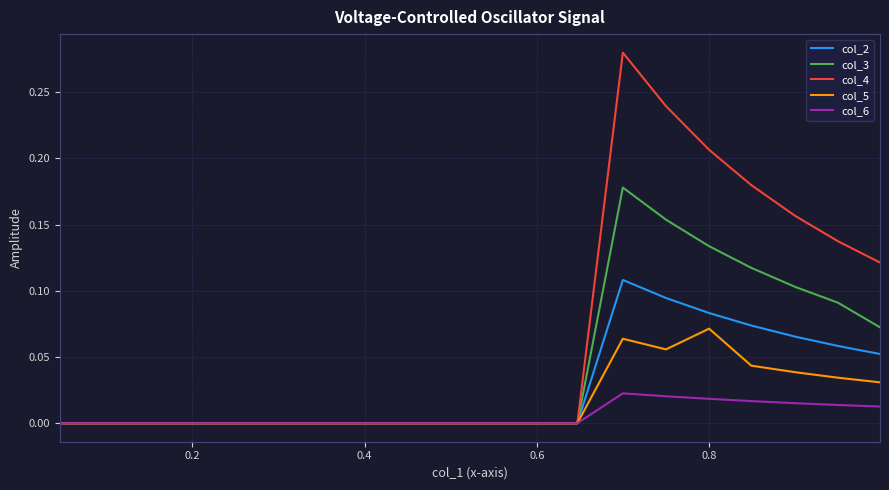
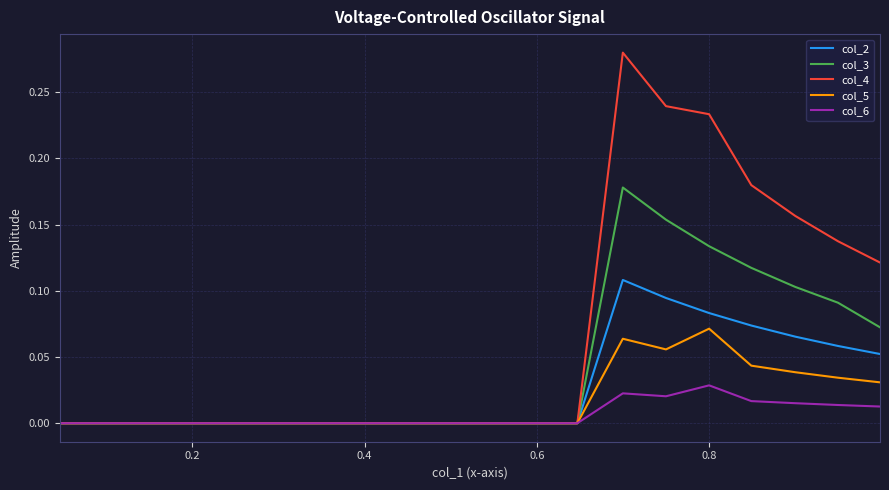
col_4, 0.8: 0.206 -> 0.233
col_6, 0.8: 0.018 -> 0.029
